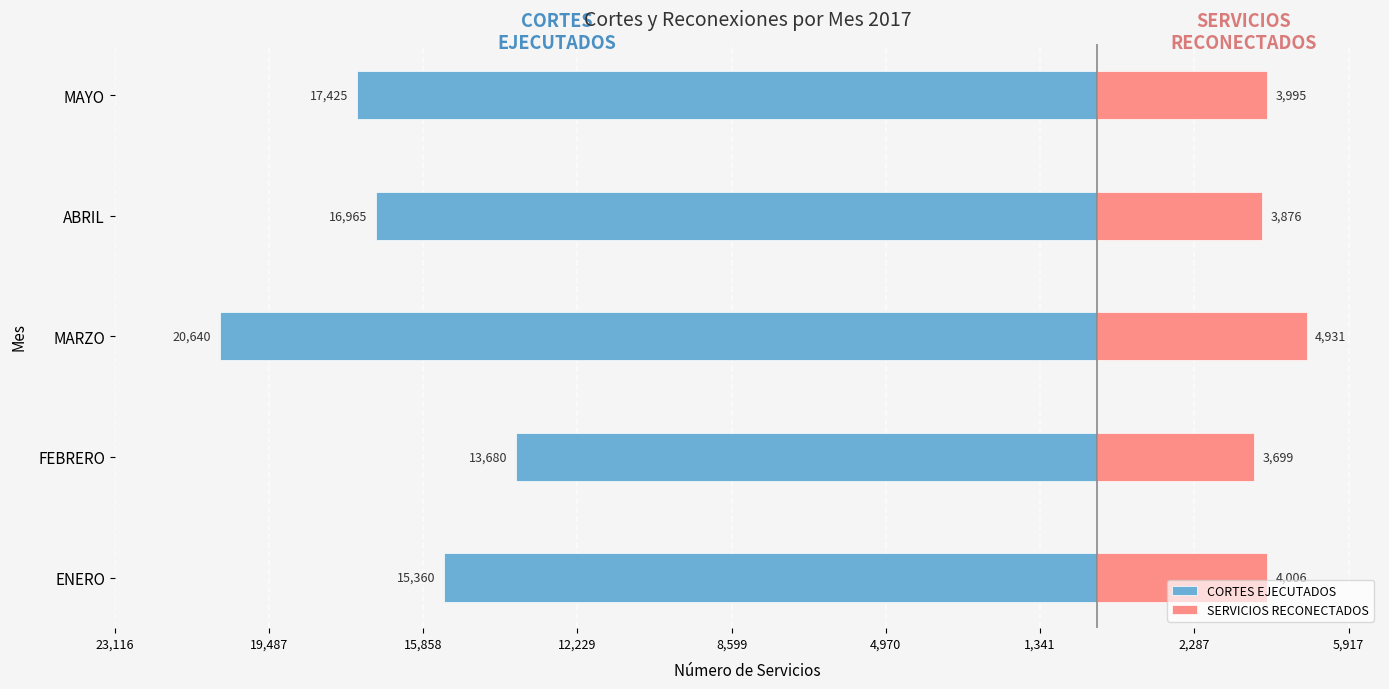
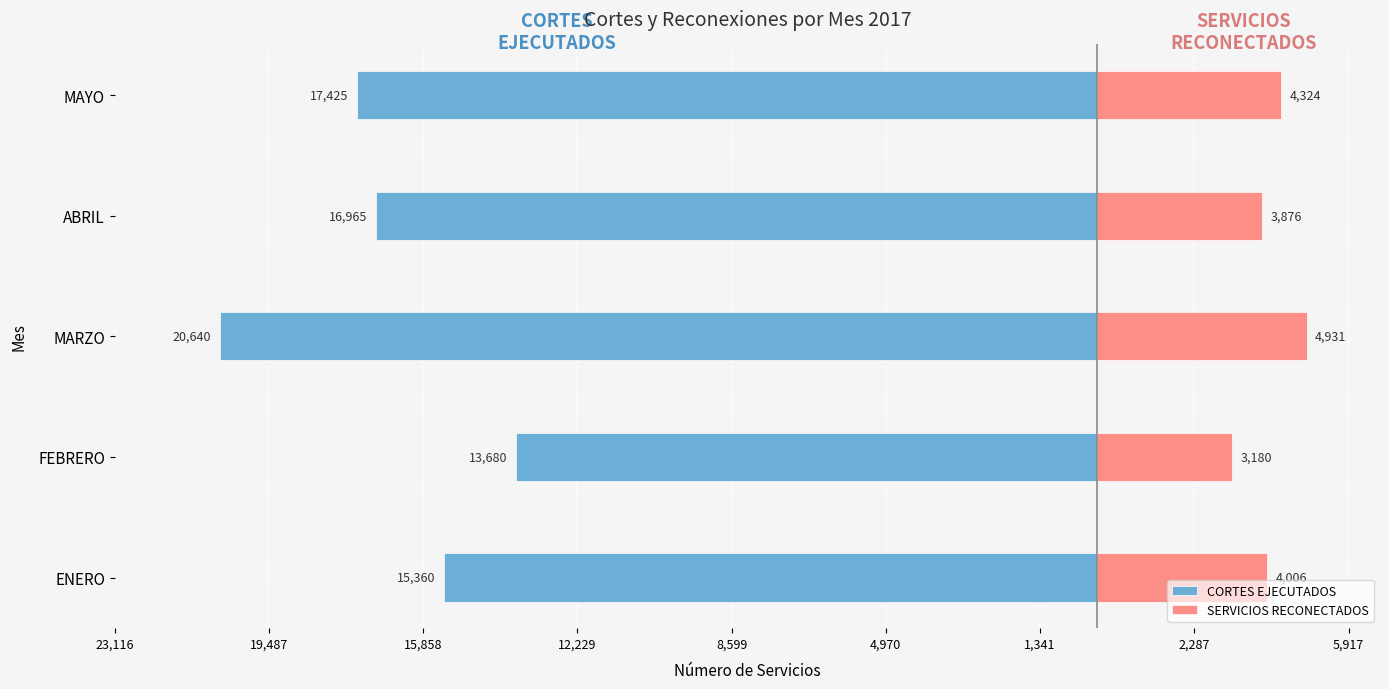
SERVICIOS RECONECTADOS, MAYO: 3,995 -> 4,324
SERVICIOS RECONECTADOS, FEBRERO: 3,699 -> 3,180
